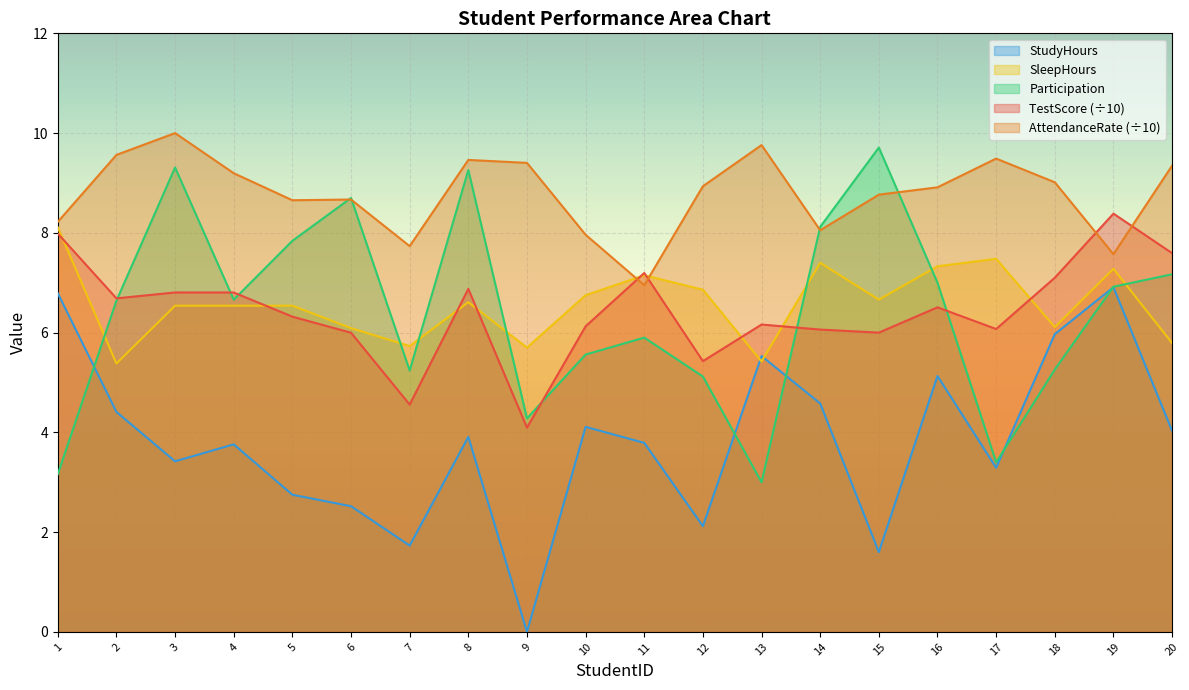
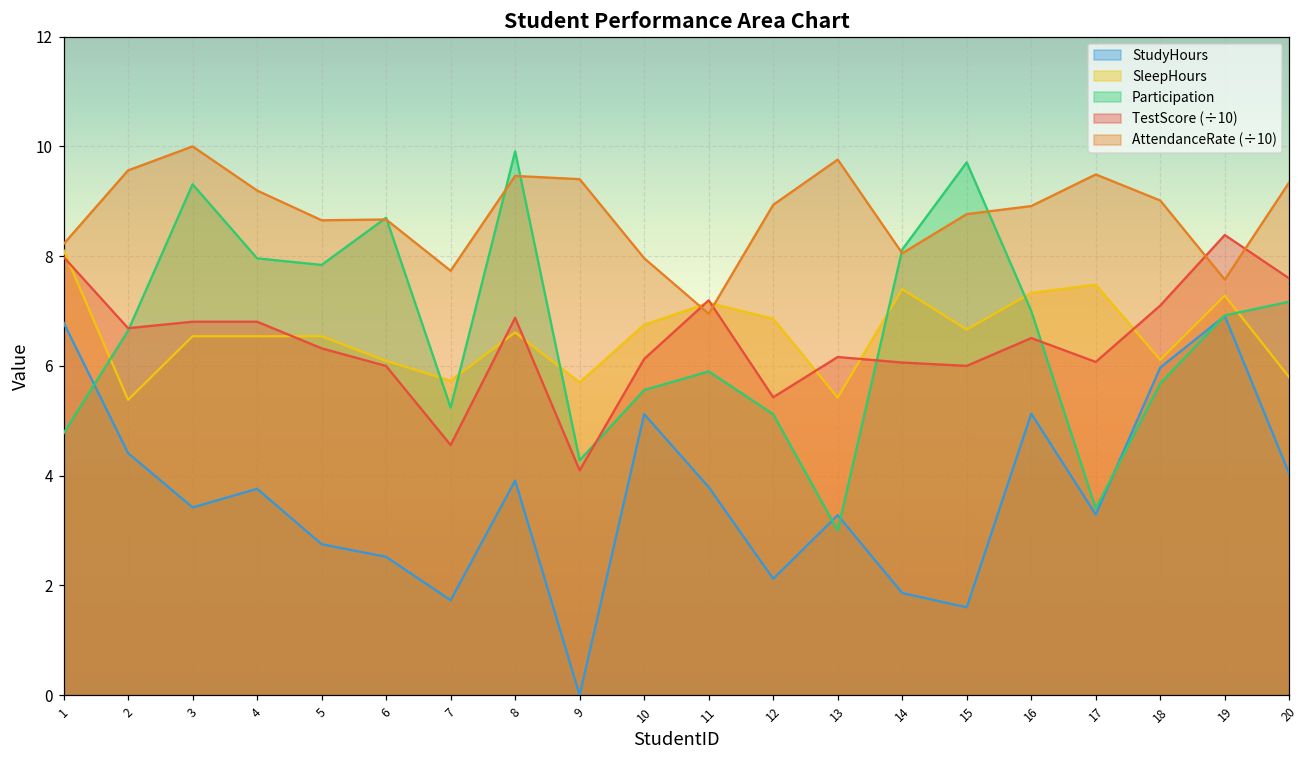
Participation, 1: 3.2 -> 4.8
Participation, 4: 6.7 -> 8.0
Participation, 8: 9.3 -> 9.9
StudyHours, 10: 4.1 -> 5.1
StudyHours, 13: 5.5 -> 3.3
StudyHours, 14: 4.6 -> 1.9
Participation, 18: 5.3 -> 5.7
